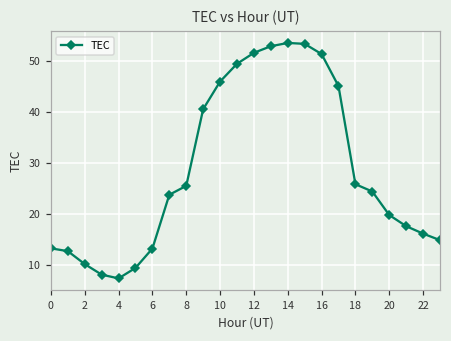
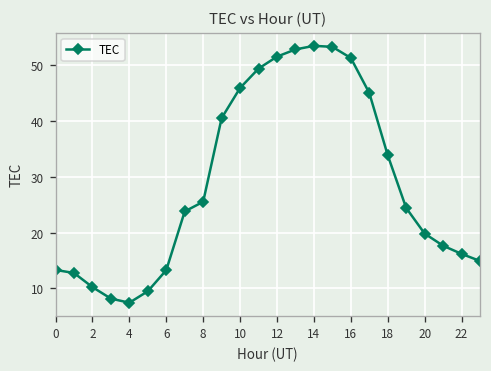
18: 26 -> 34
